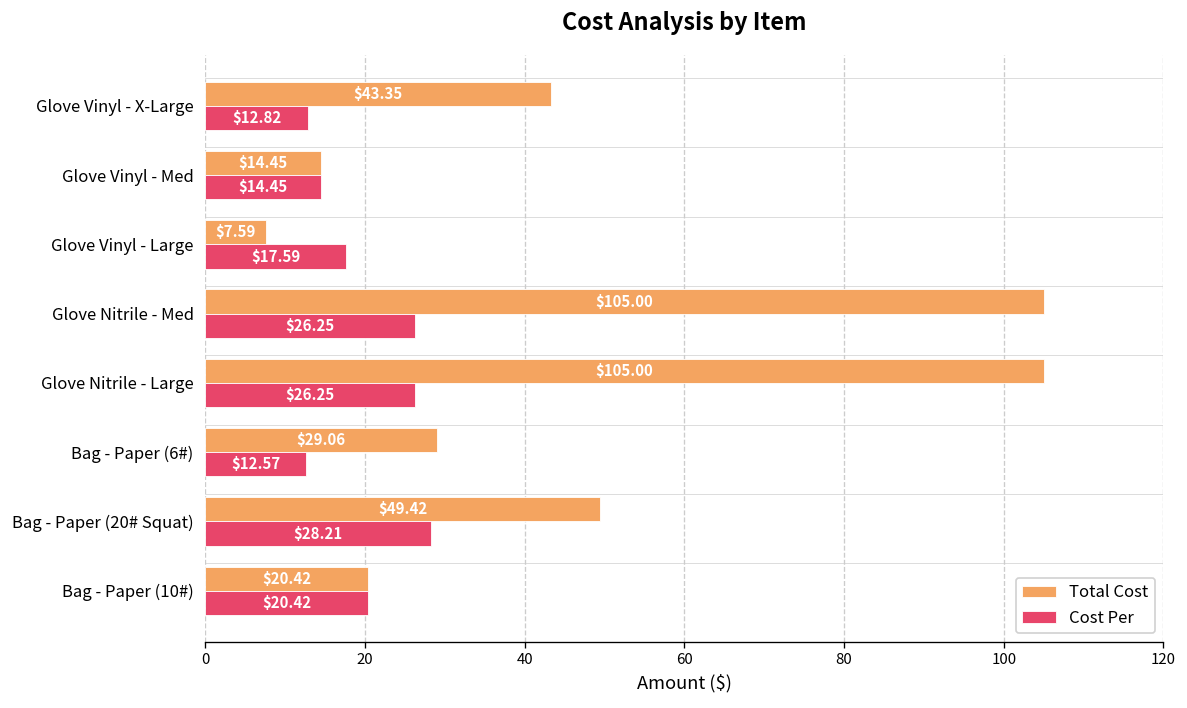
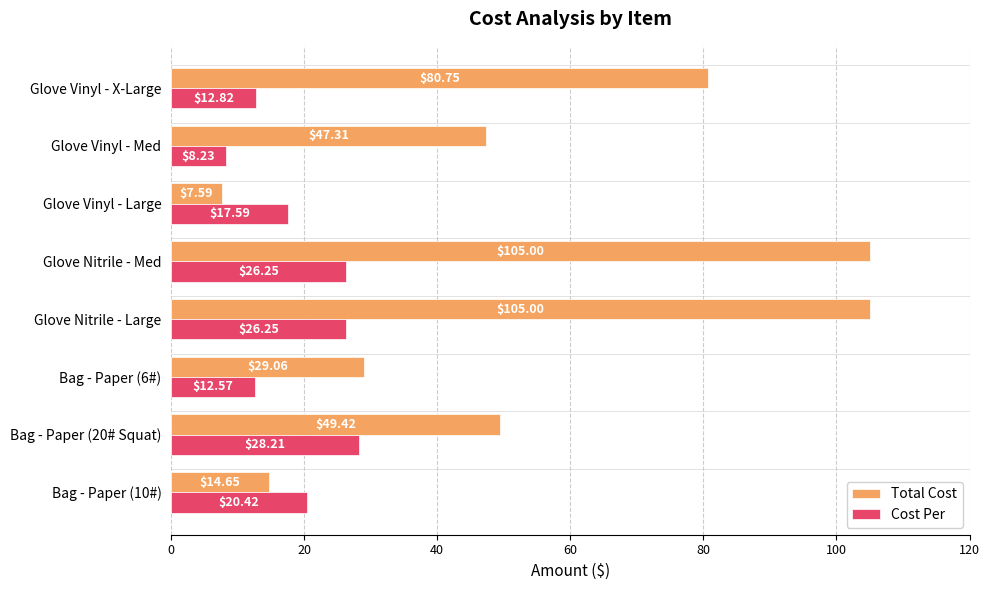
Total Cost, Glove Vinyl - X-Large: $43.35 -> $80.75
Total Cost, Glove Vinyl - Med: $14.45 -> $47.31
Cost Per, Glove Vinyl - Med: $14.45 -> $8.23
Total Cost, Bag - Paper (10#): $20.42 -> $14.65
